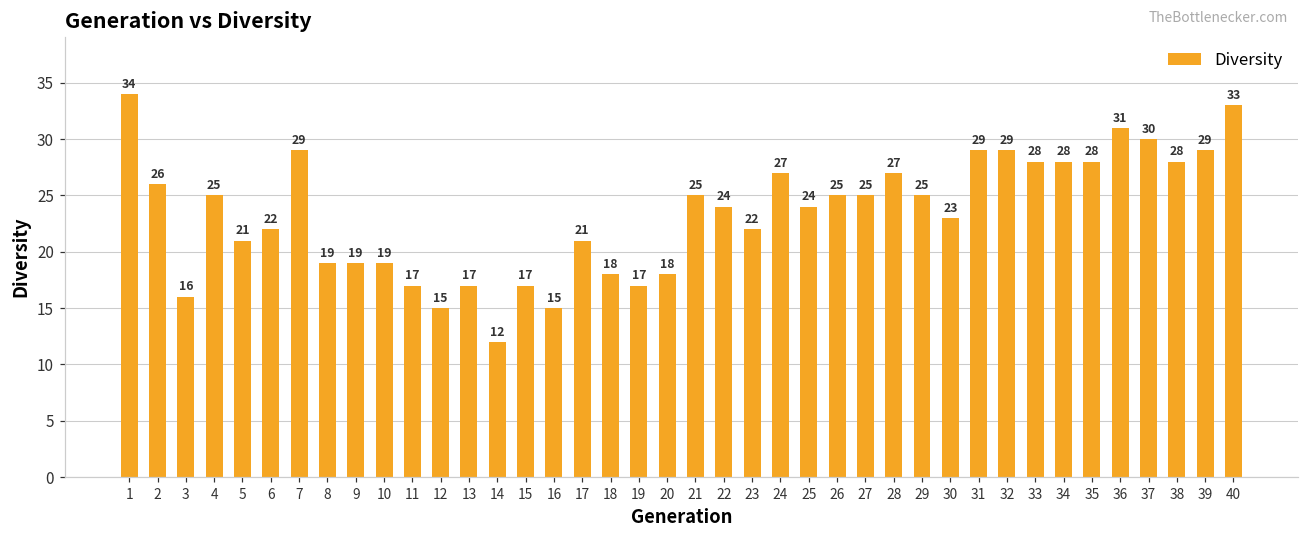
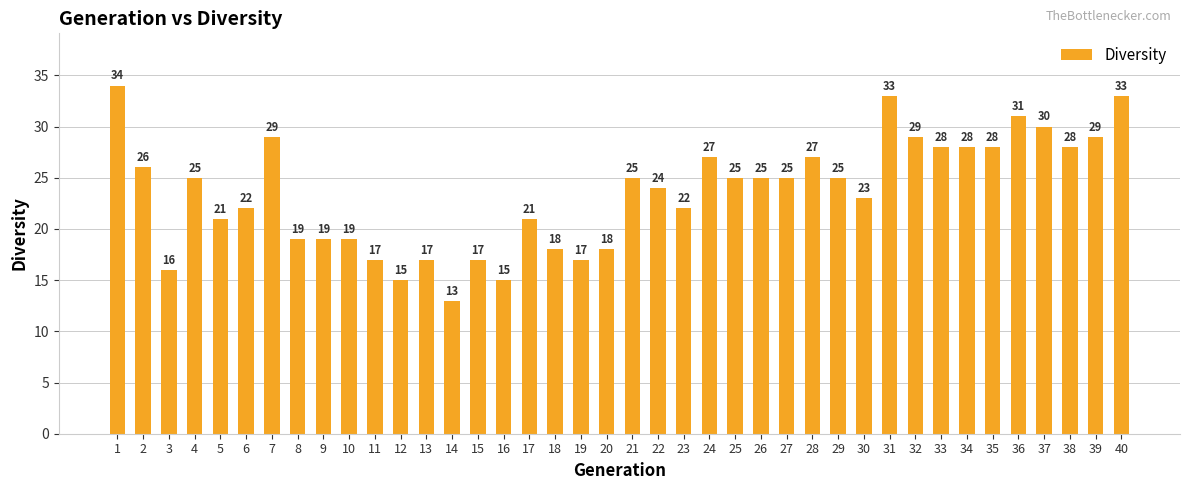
14: 12 -> 13
25: 24 -> 25
31: 29 -> 33
